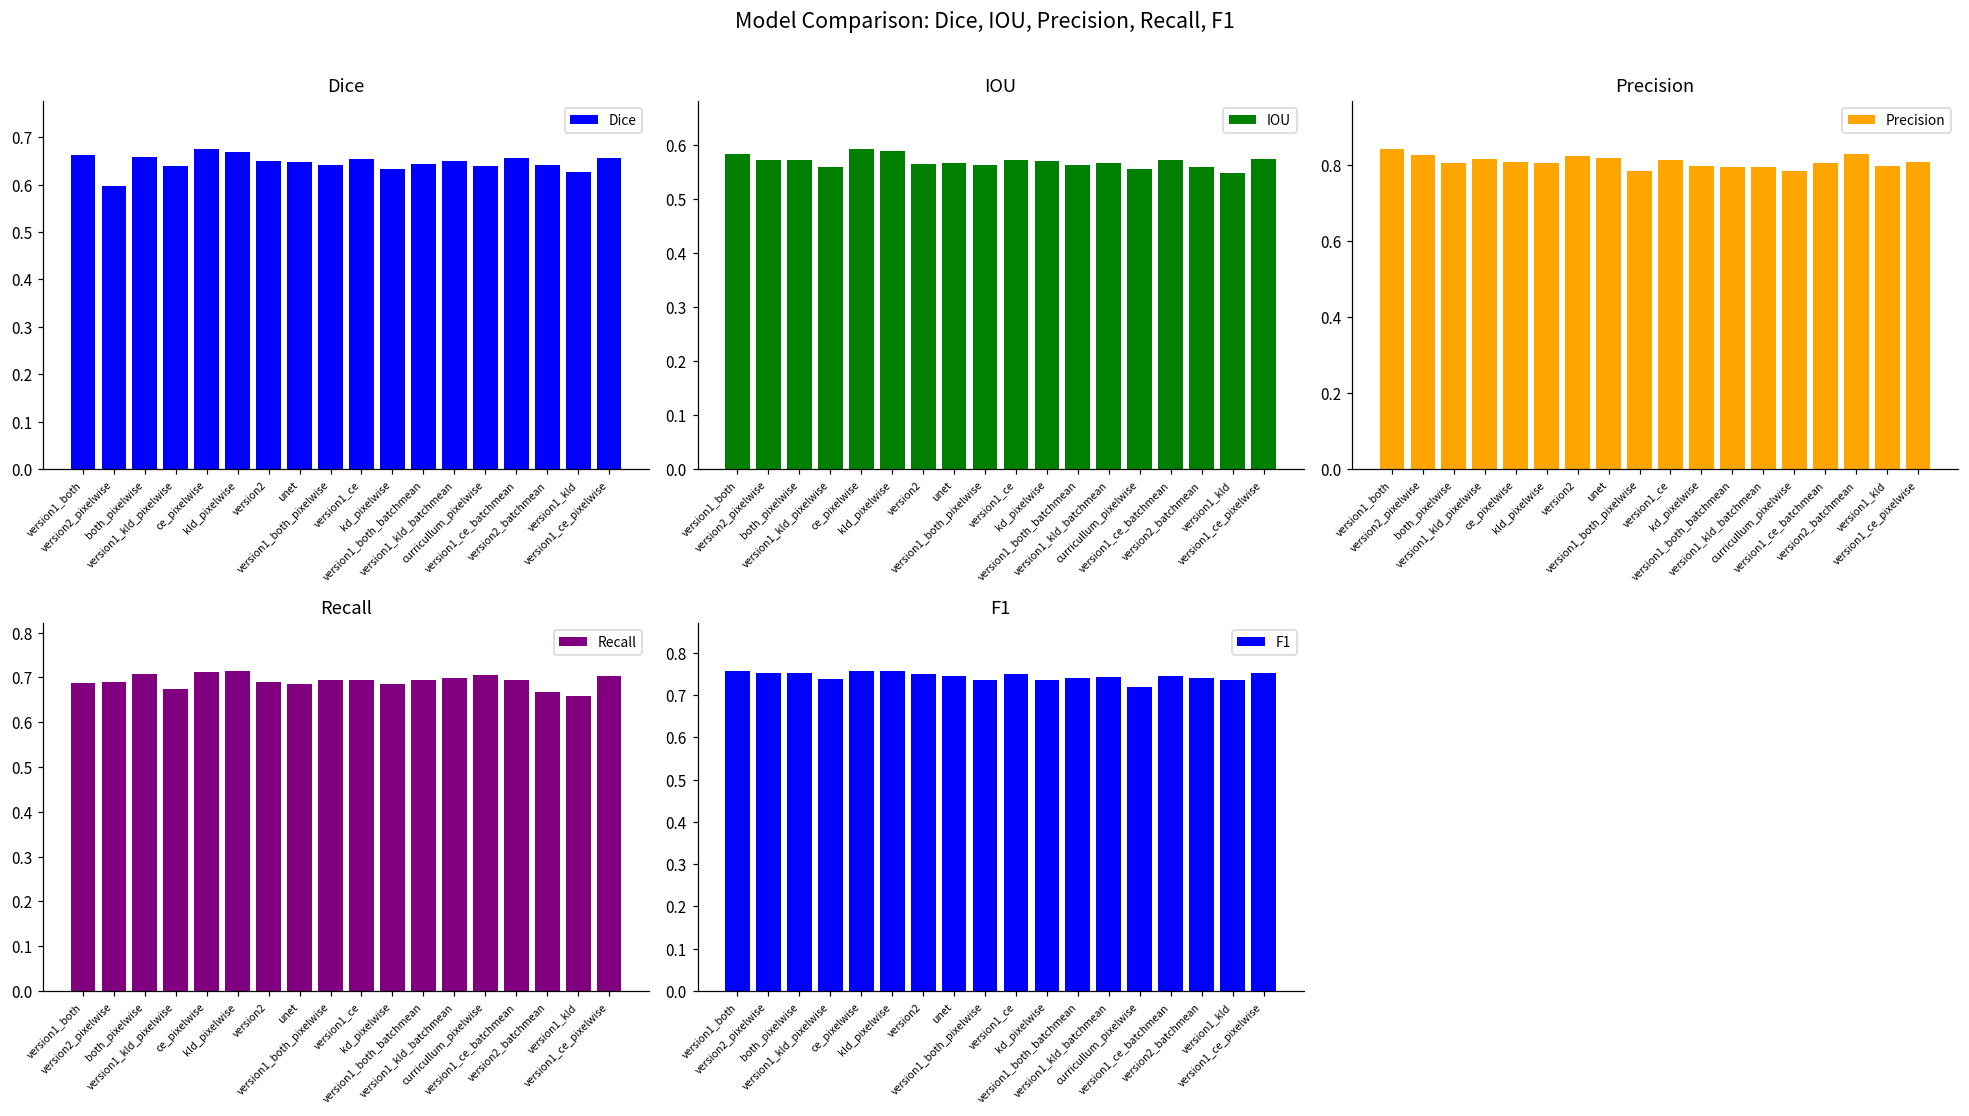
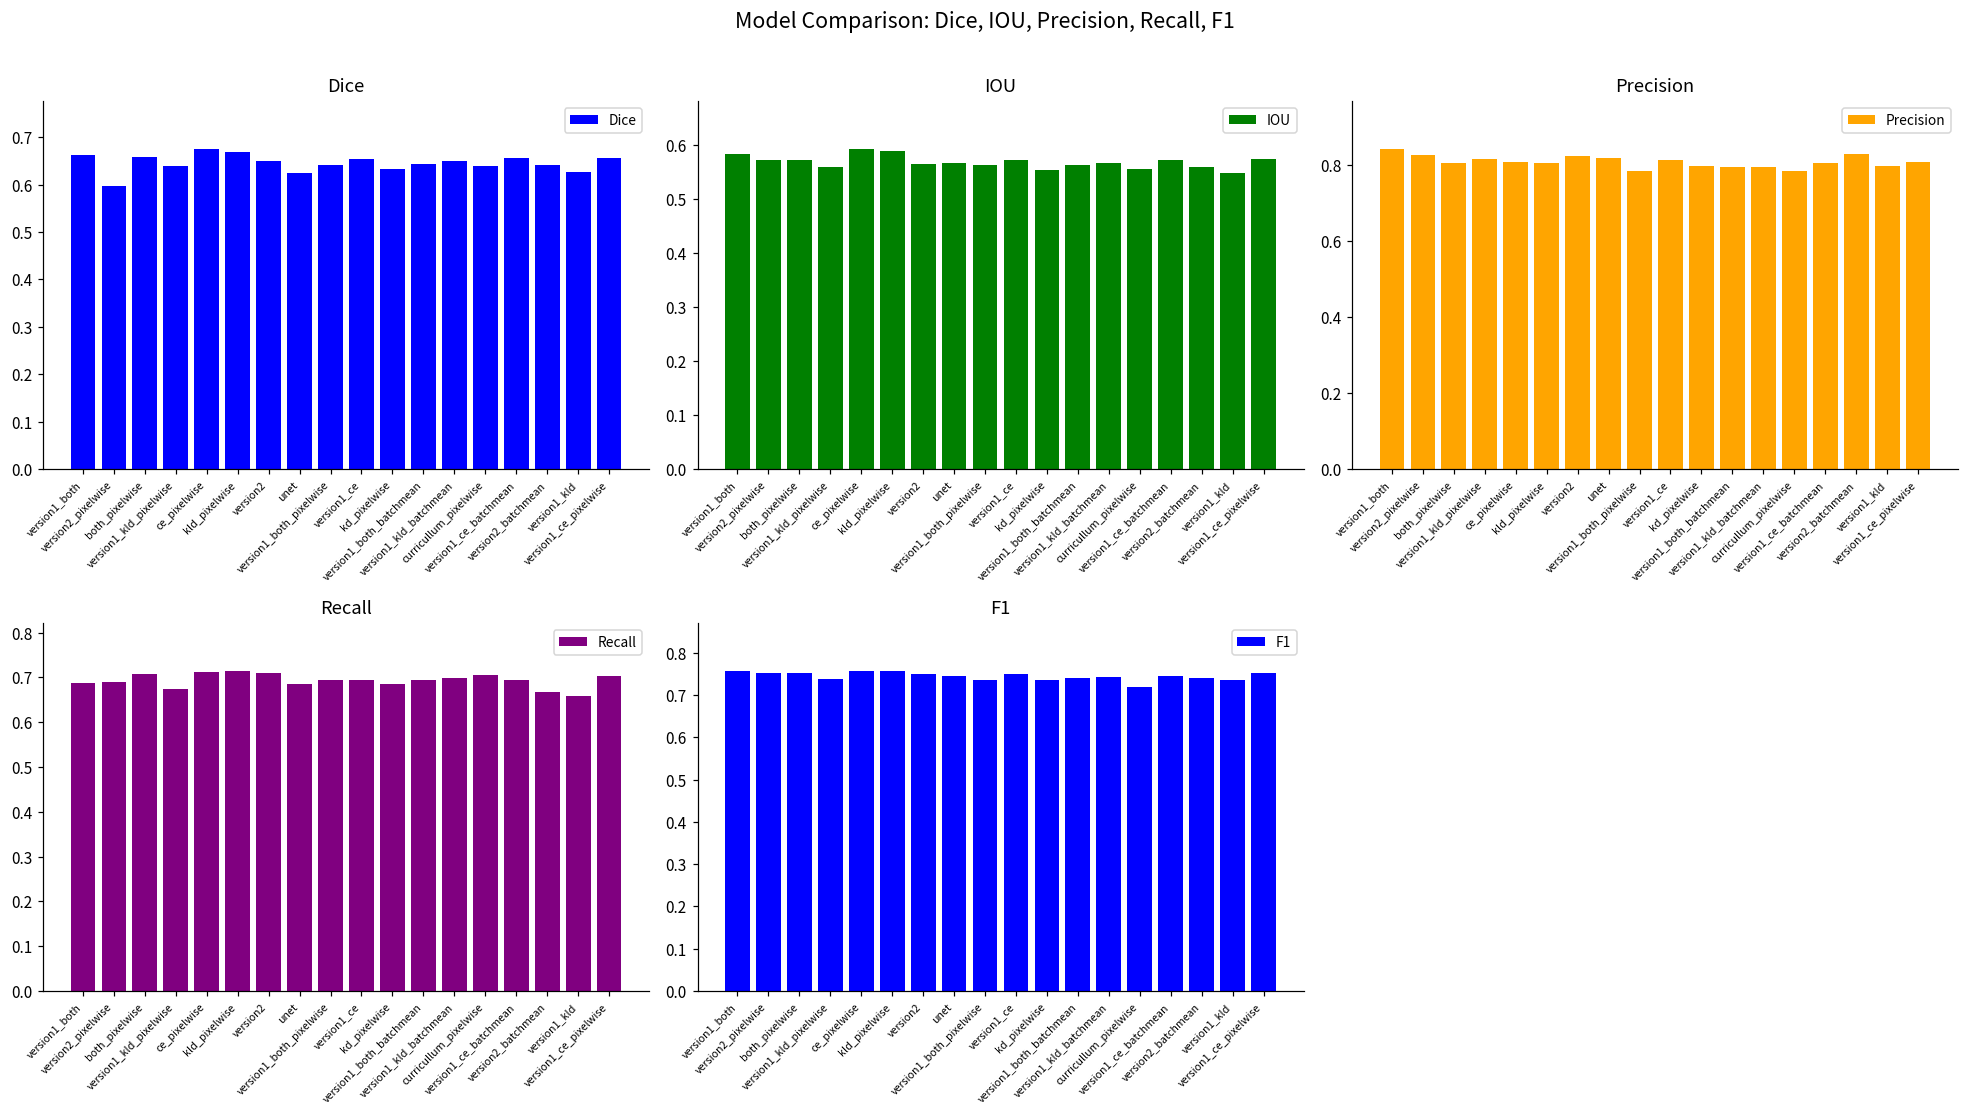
Dice, unet: 0.65 -> 0.62
IOU, kd_pixelwise: 0.57 -> 0.55
Recall, version2: 0.69 -> 0.71
